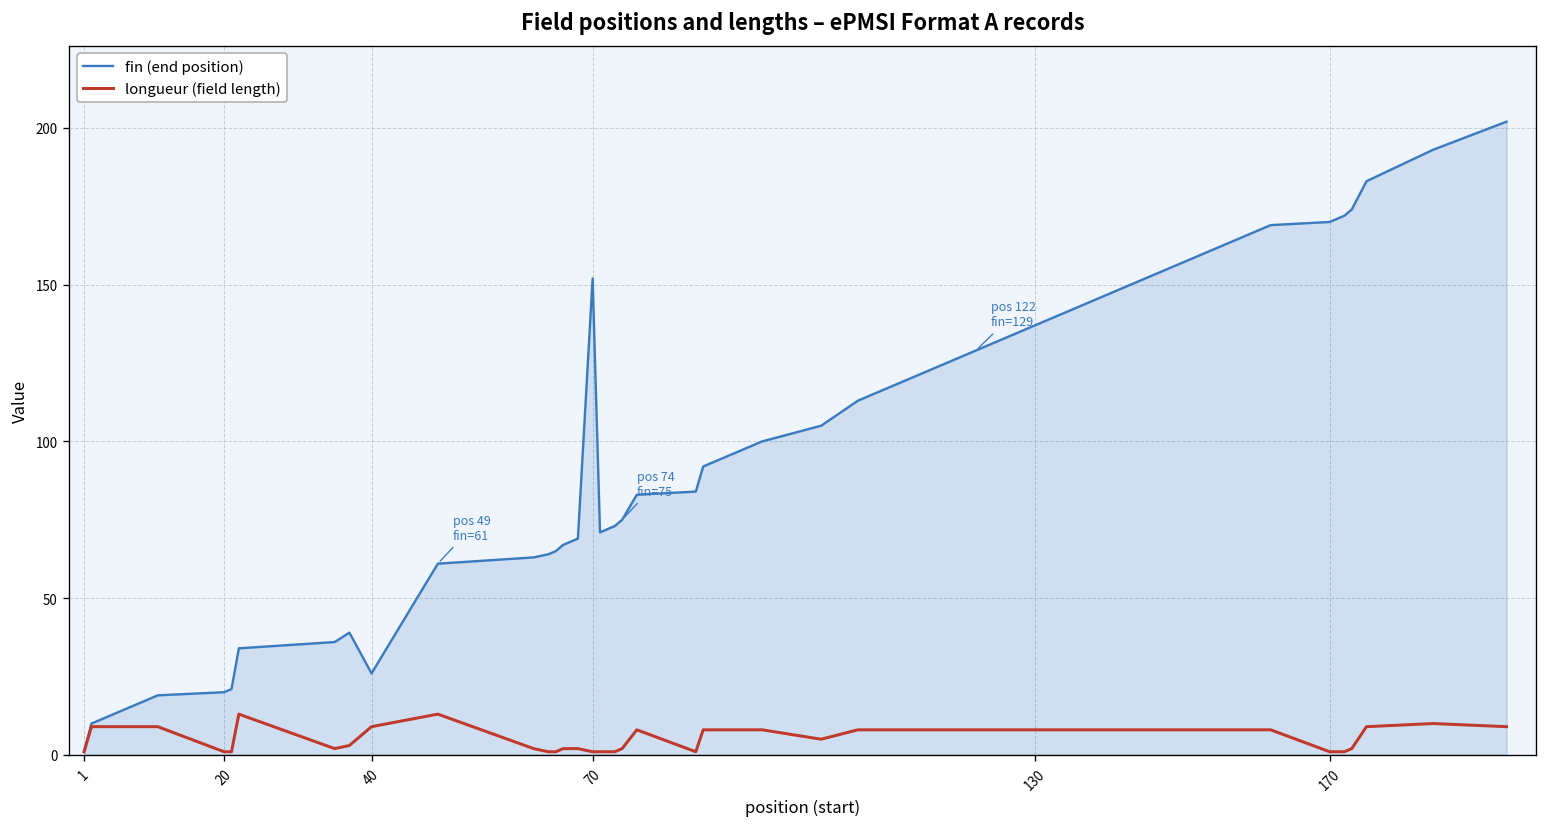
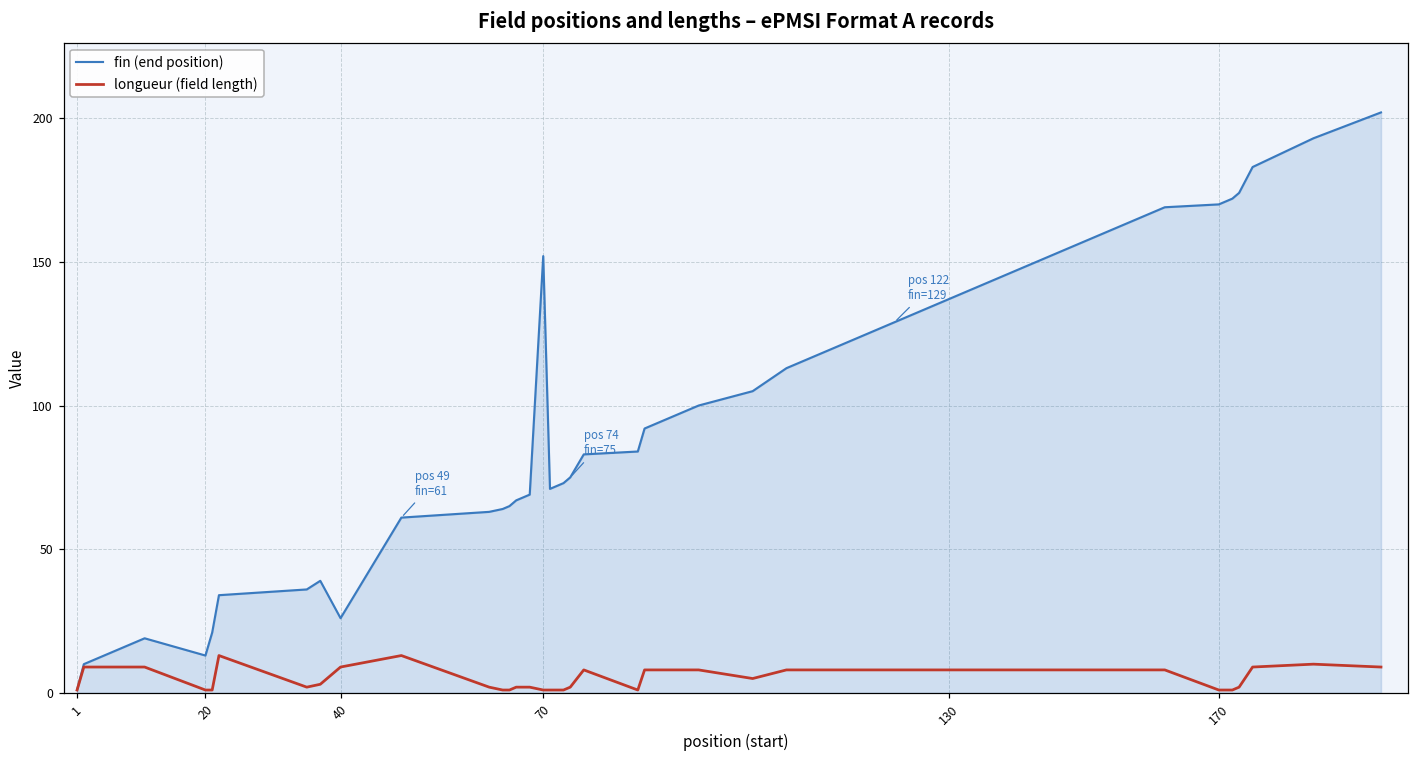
fin (end position), 20: 20 -> 13
